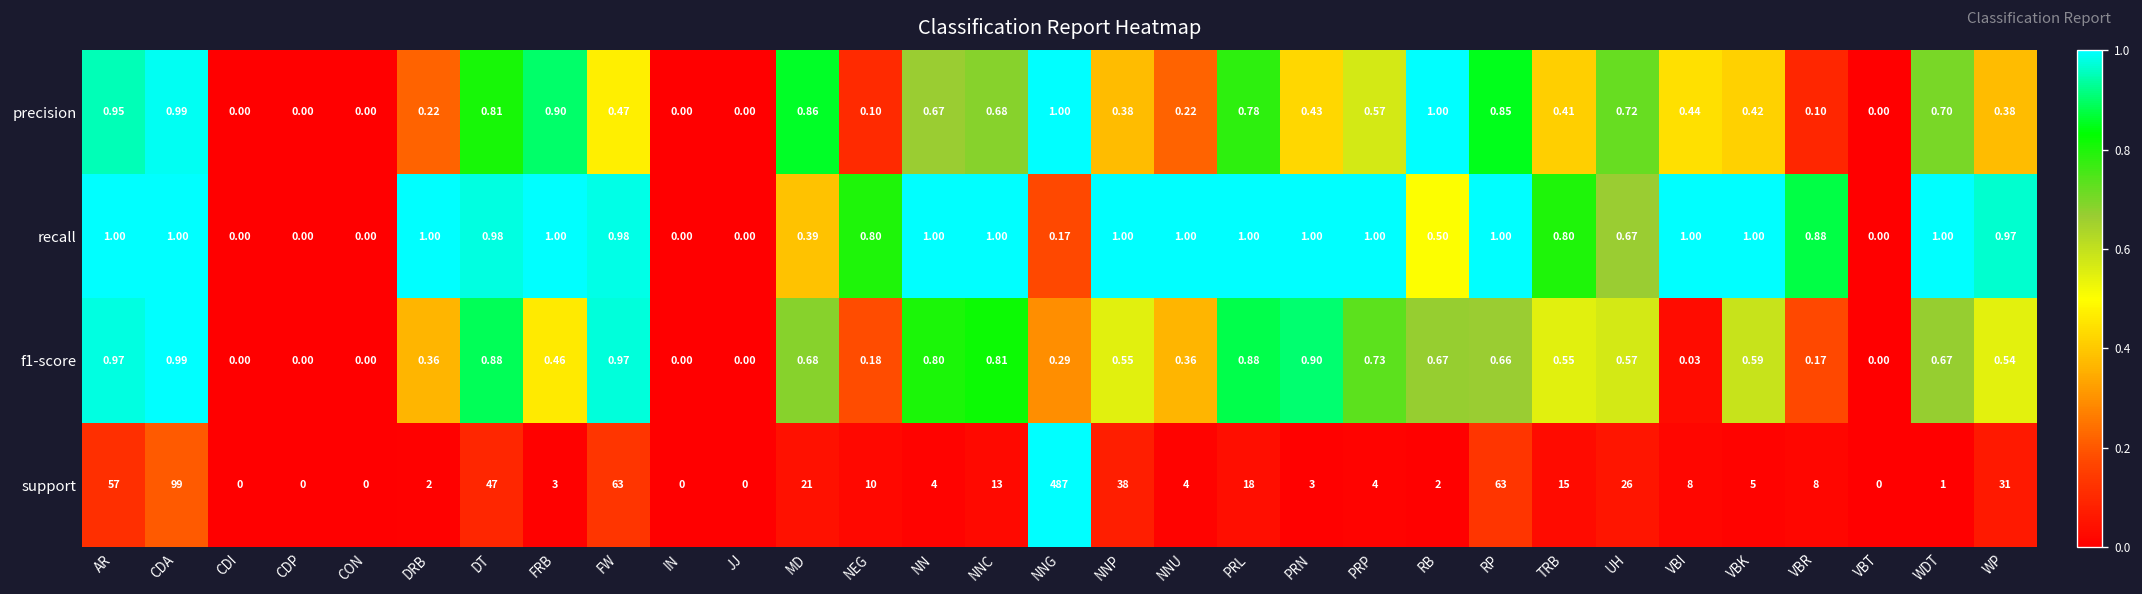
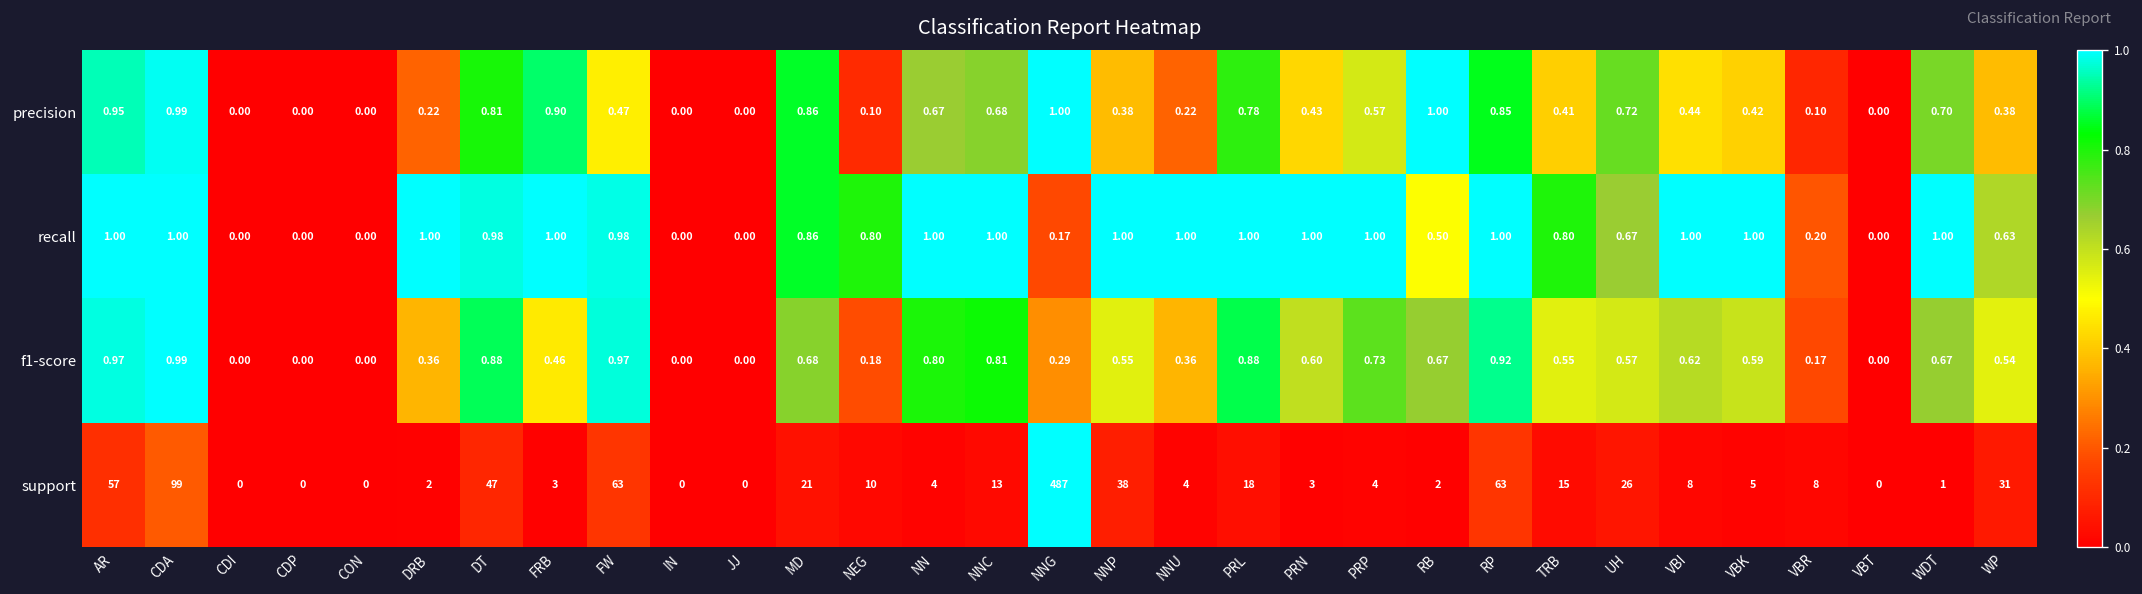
recall, MD: 0.39 -> 0.86
recall, VBR: 0.88 -> 0.20
recall, WP: 0.97 -> 0.63
f1-score, PRN: 0.90 -> 0.60
f1-score, RP: 0.66 -> 0.92
f1-score, VBI: 0.03 -> 0.62
